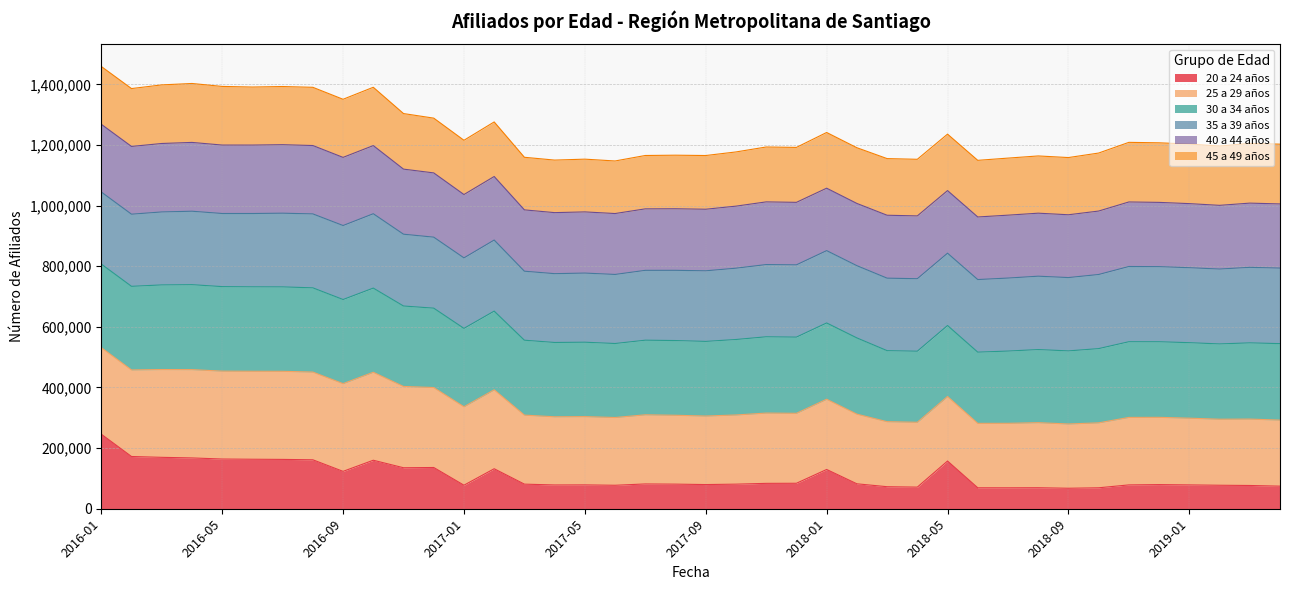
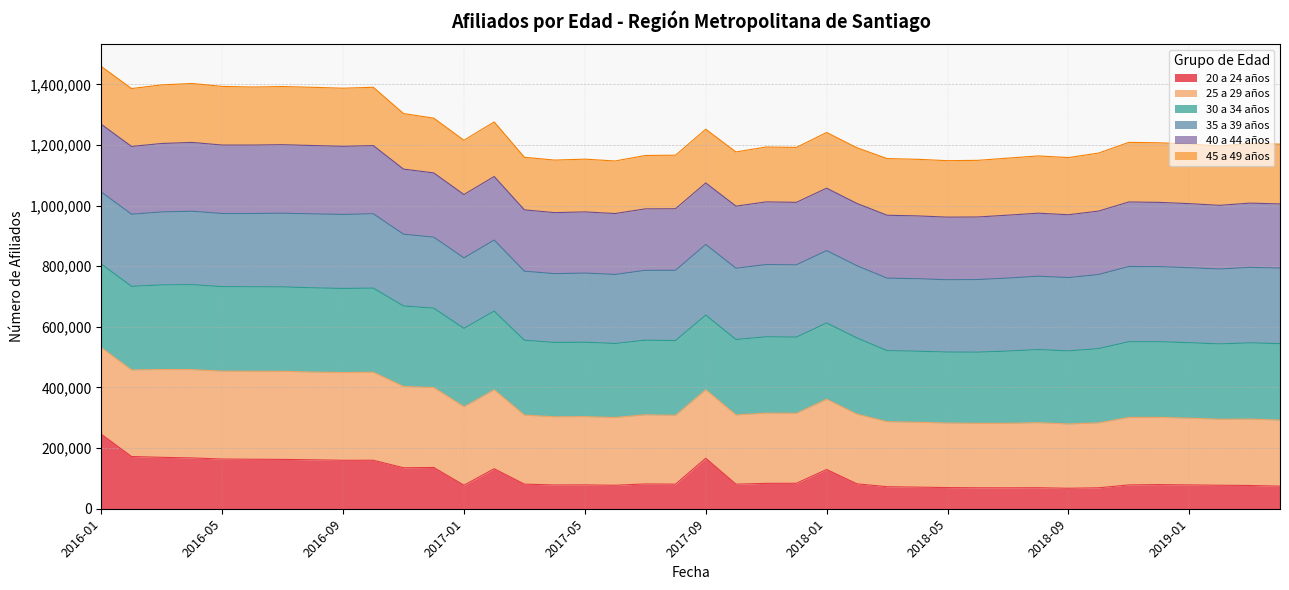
20 a 24 años, 2016-09: 120,000 -> 160,000
20 a 24 años, 2017-09: 80,000 -> 170,000
20 a 24 años, 2018-05: 160,000 -> 70,000
